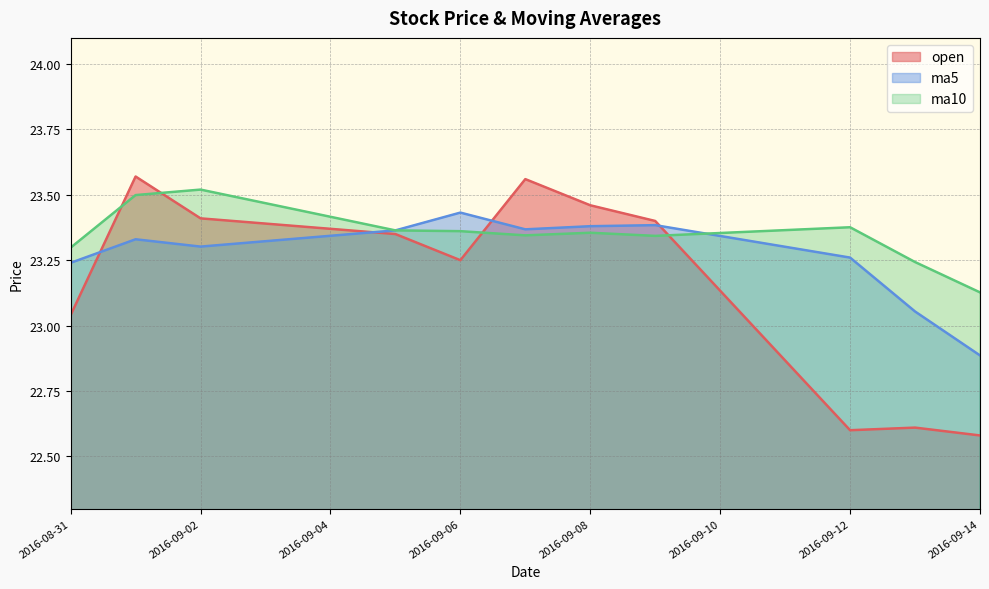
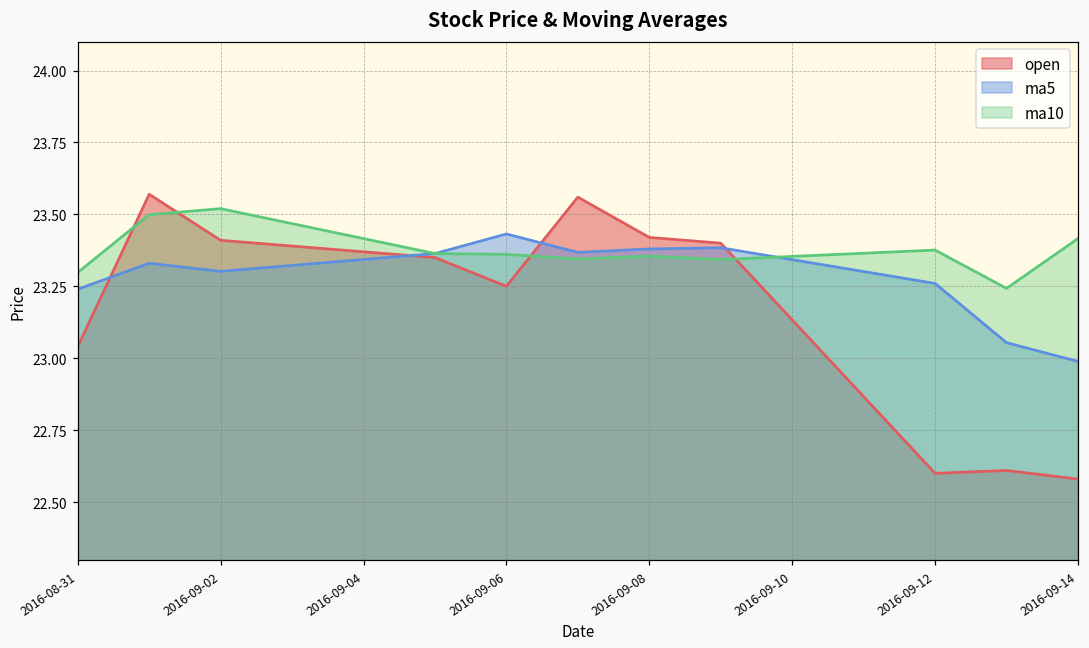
open, 2016-09-08: 23.46 -> 23.42
ma5, 2016-09-14: 22.89 -> 22.99
ma10, 2016-09-14: 23.13 -> 23.42
